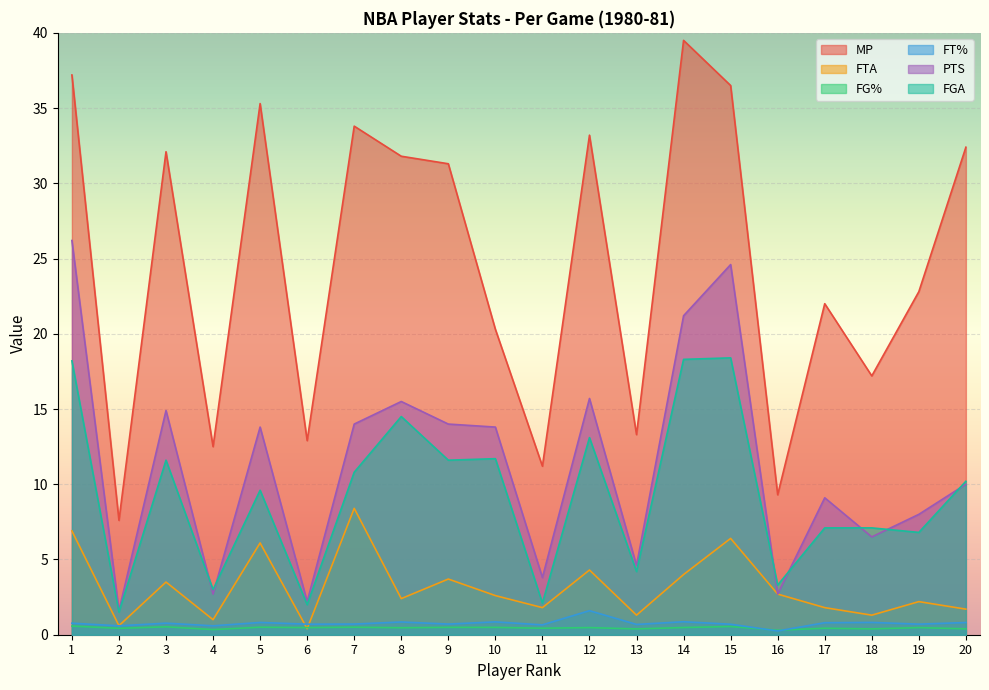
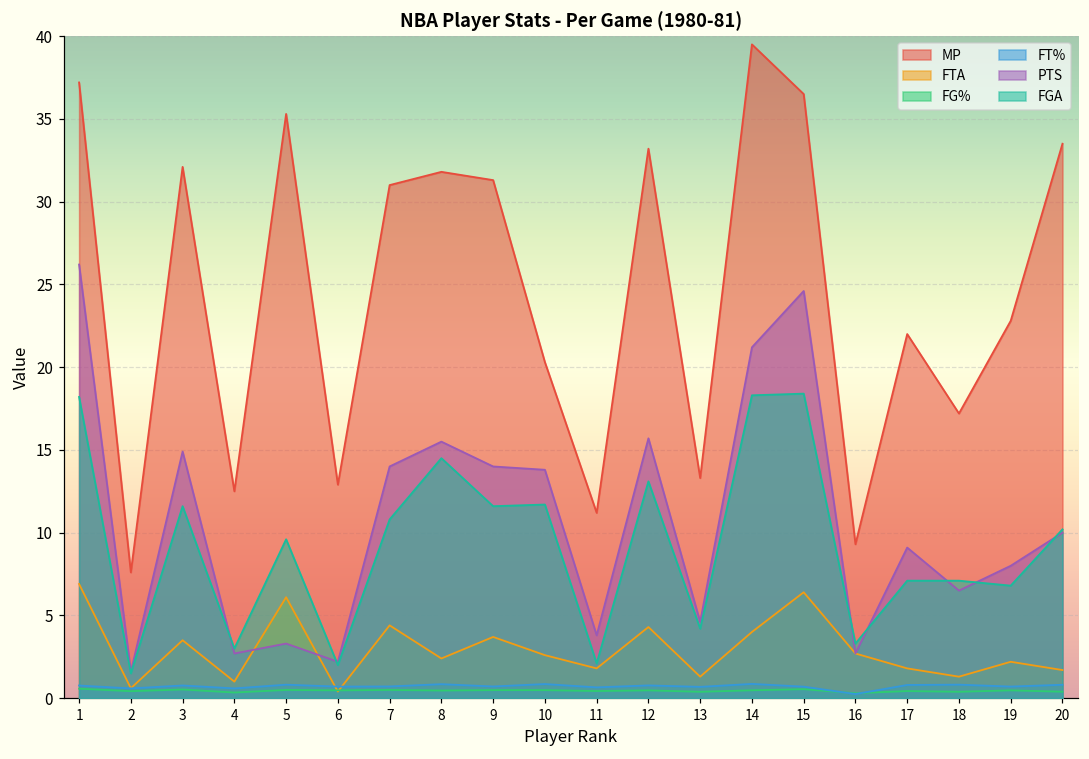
PTS, 5: 13.8 -> 3.3
MP, 7: 33.8 -> 31.0
FTA, 7: 8.4 -> 4.4
FT%, 12: 1.6 -> 0.8
MP, 20: 32.4 -> 33.5
